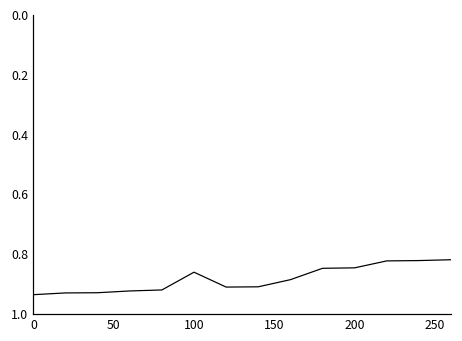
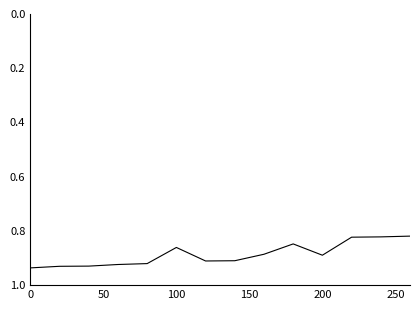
200: 0.85 -> 0.89
